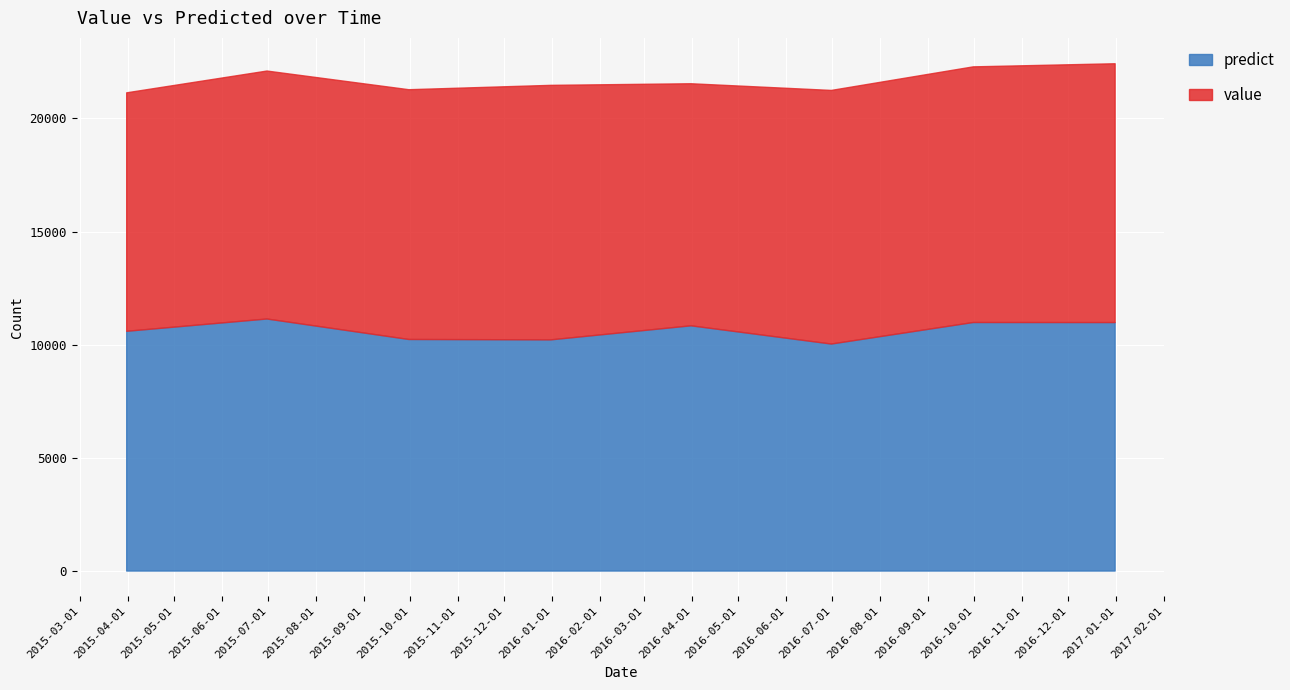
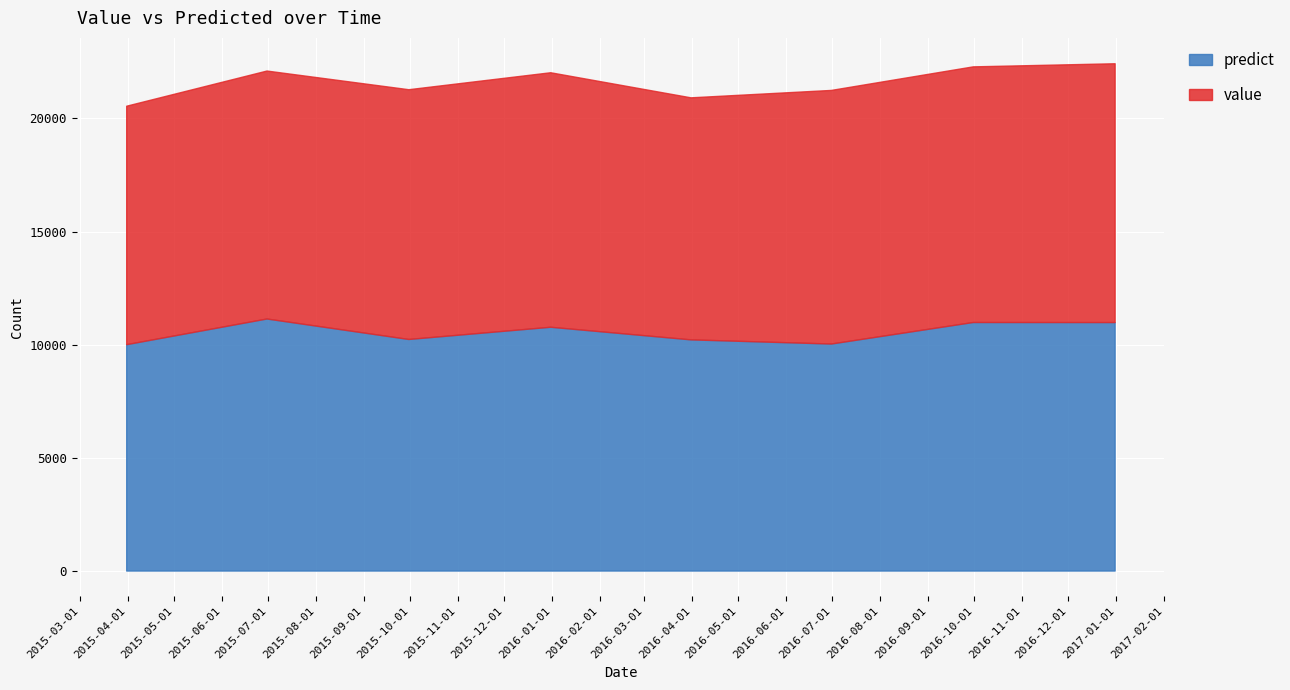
predict, 2015-04-01: 10600 -> 10000
predict, 2016-01-01: 10200 -> 10800
predict, 2016-04-01: 10900 -> 10200
